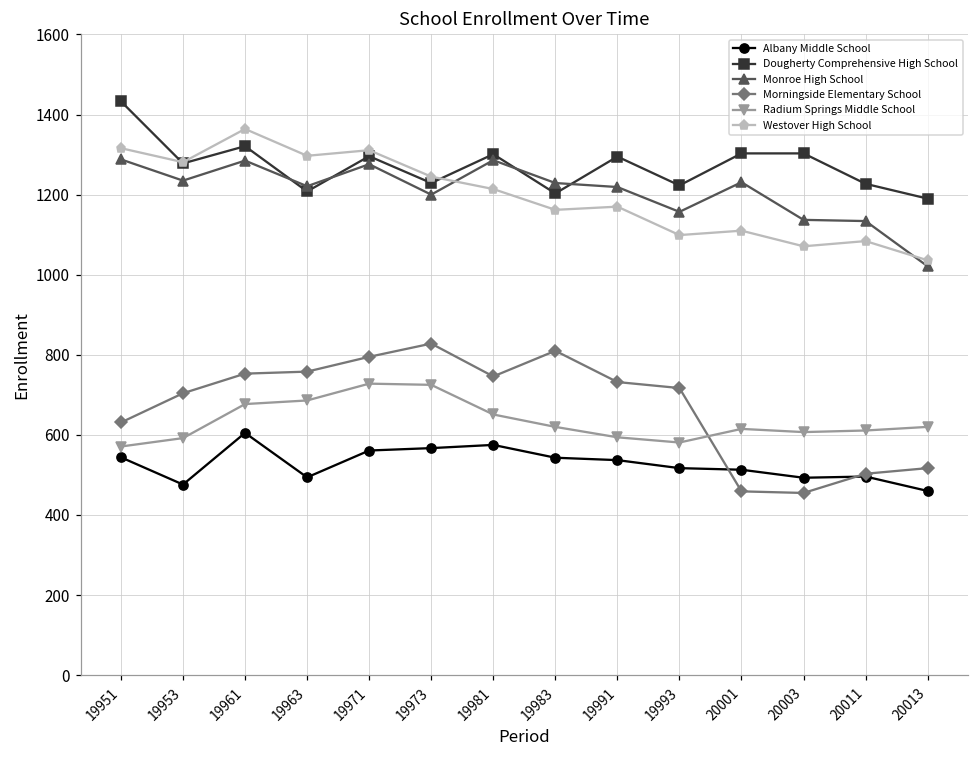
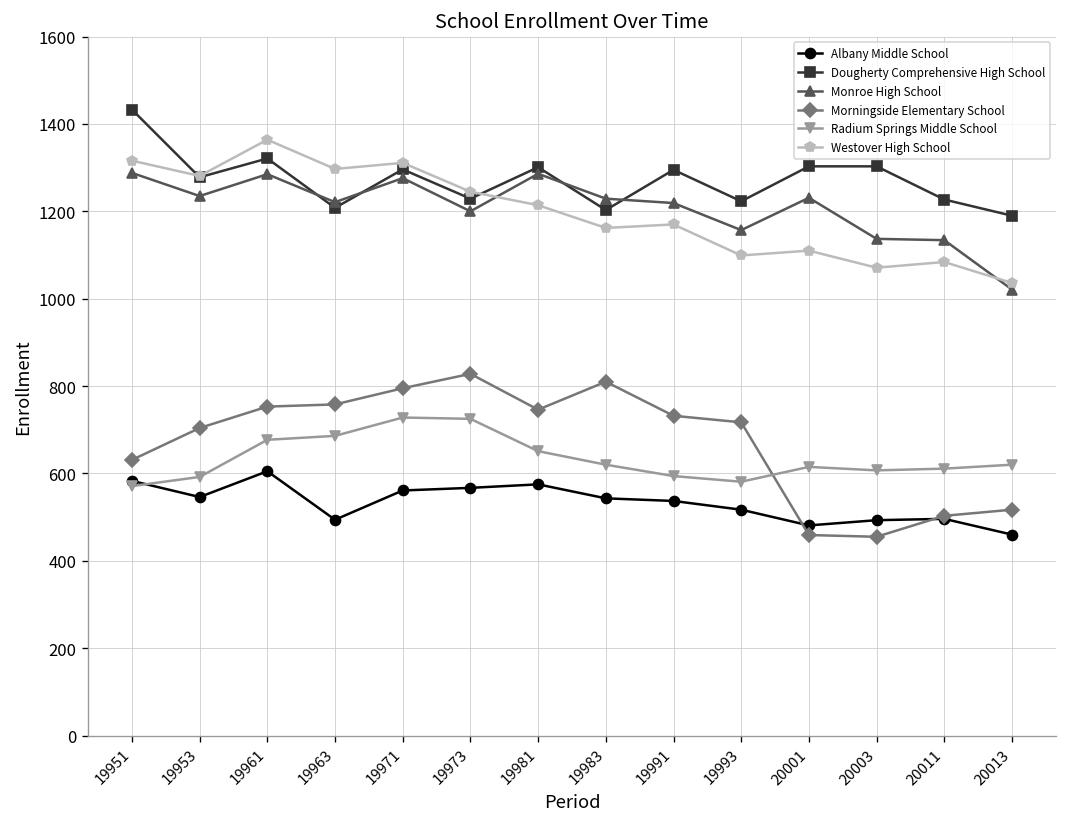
Albany Middle School, 19951: 540 -> 580
Albany Middle School, 19953: 480 -> 550
Albany Middle School, 20001: 510 -> 480
